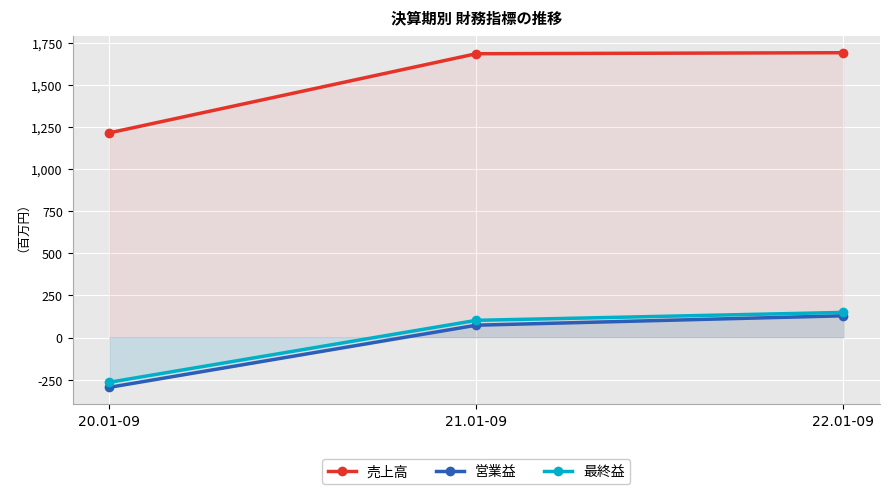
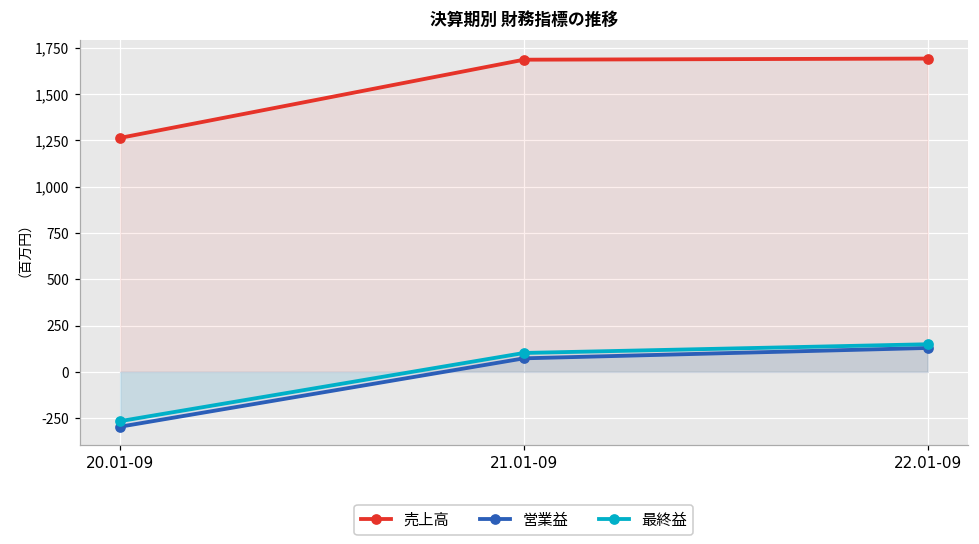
売上高, 20.01-09: 1,220 -> 1,260
